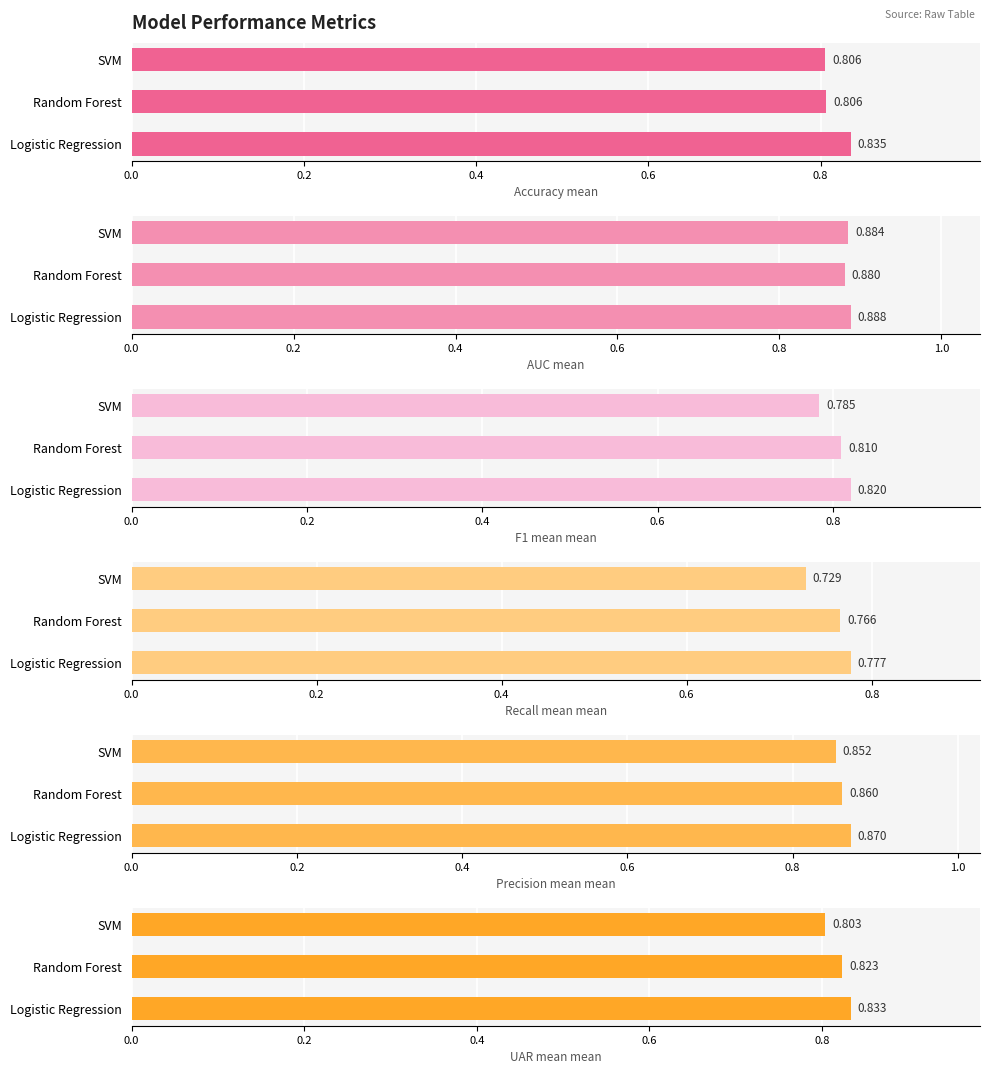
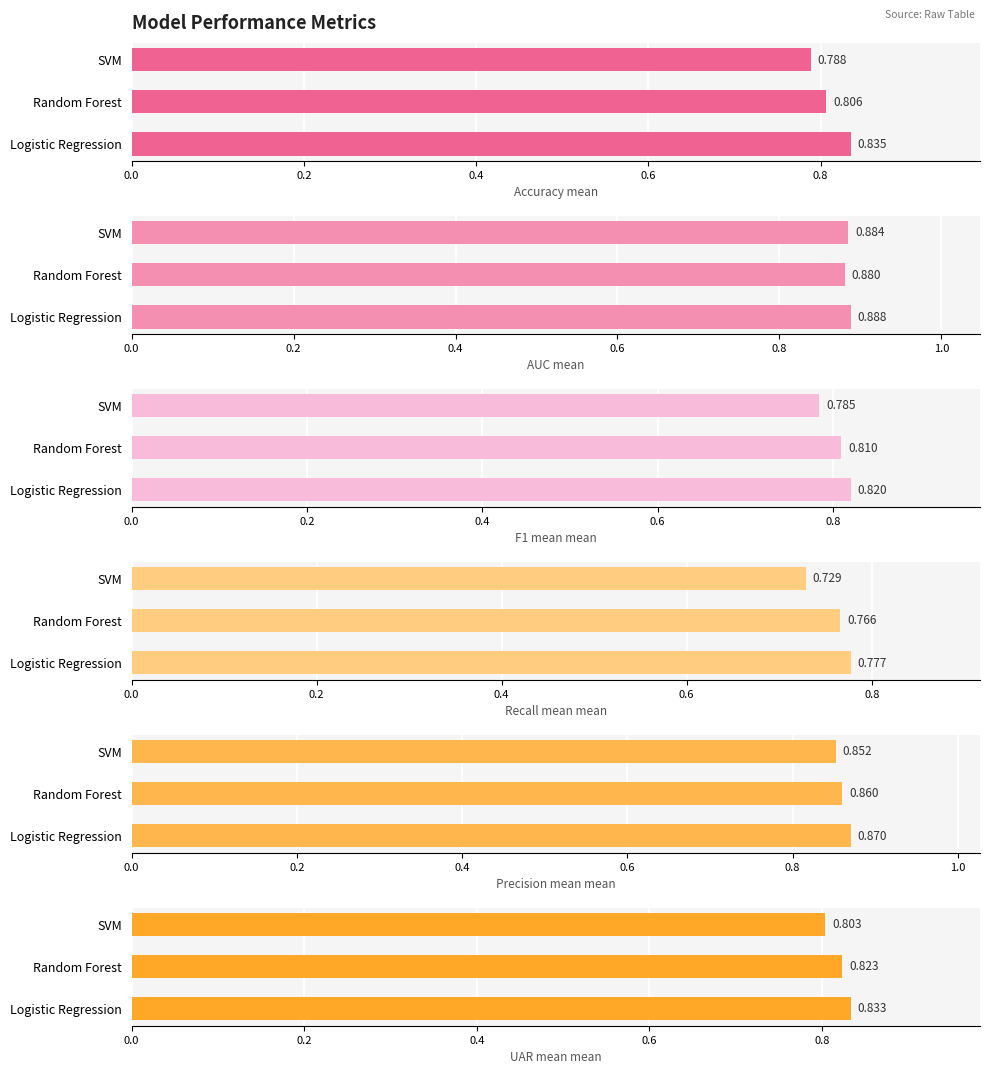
Model Performance Metrics, SVM: 0.806 -> 0.788
